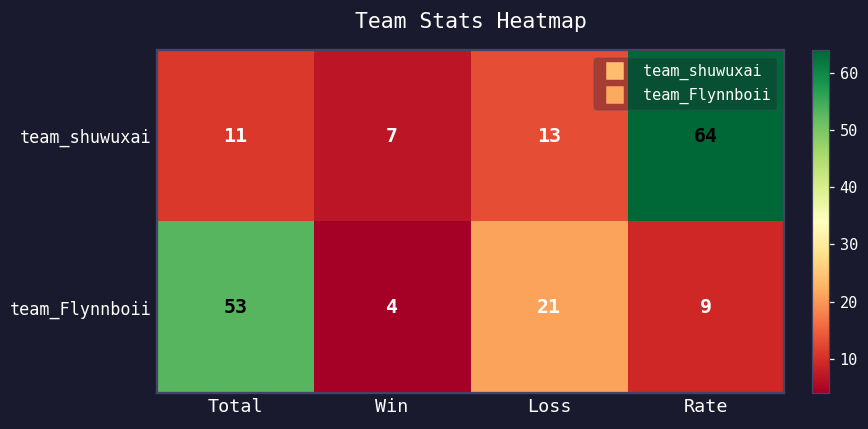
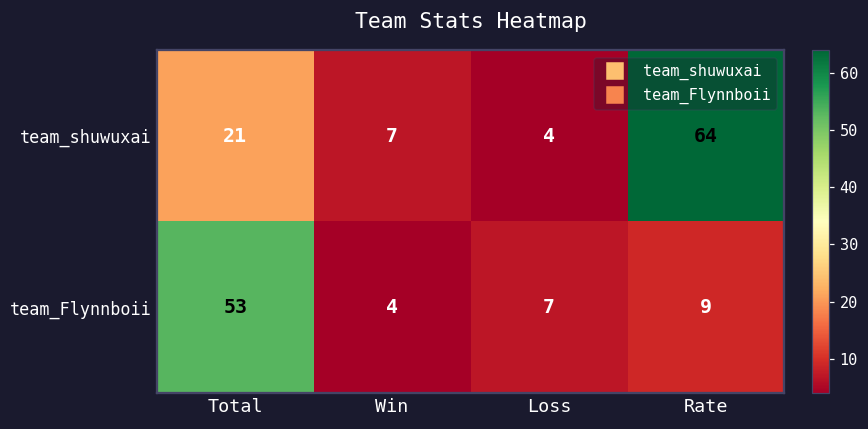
team_shuwuxai, Total: 11 -> 21
team_shuwuxai, Loss: 13 -> 4
team_Flynnboii, Loss: 21 -> 7
